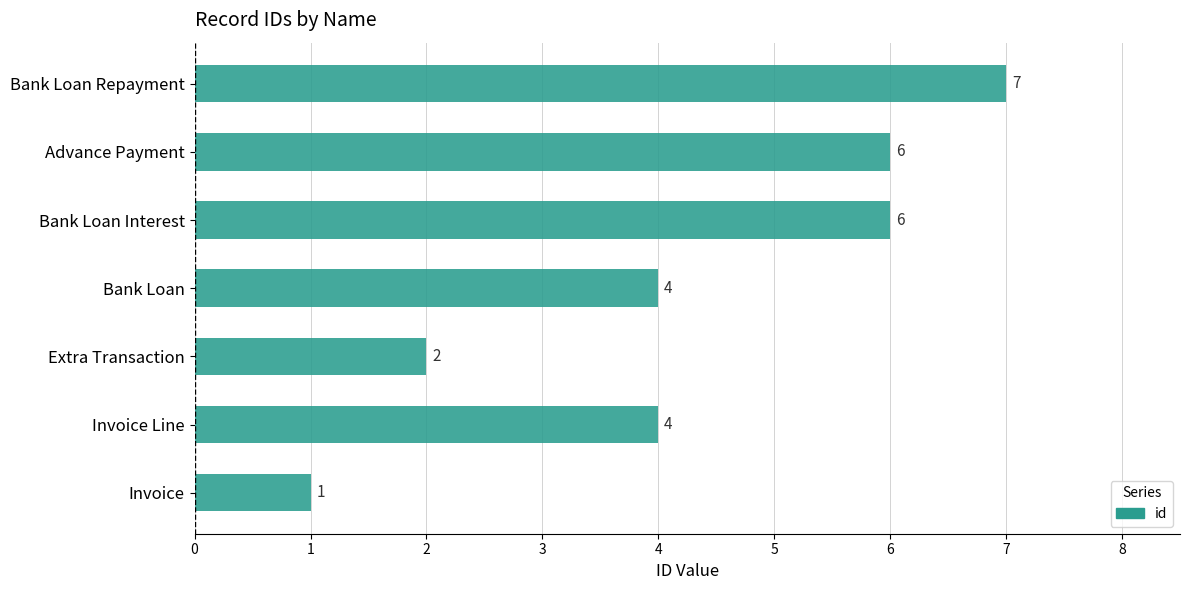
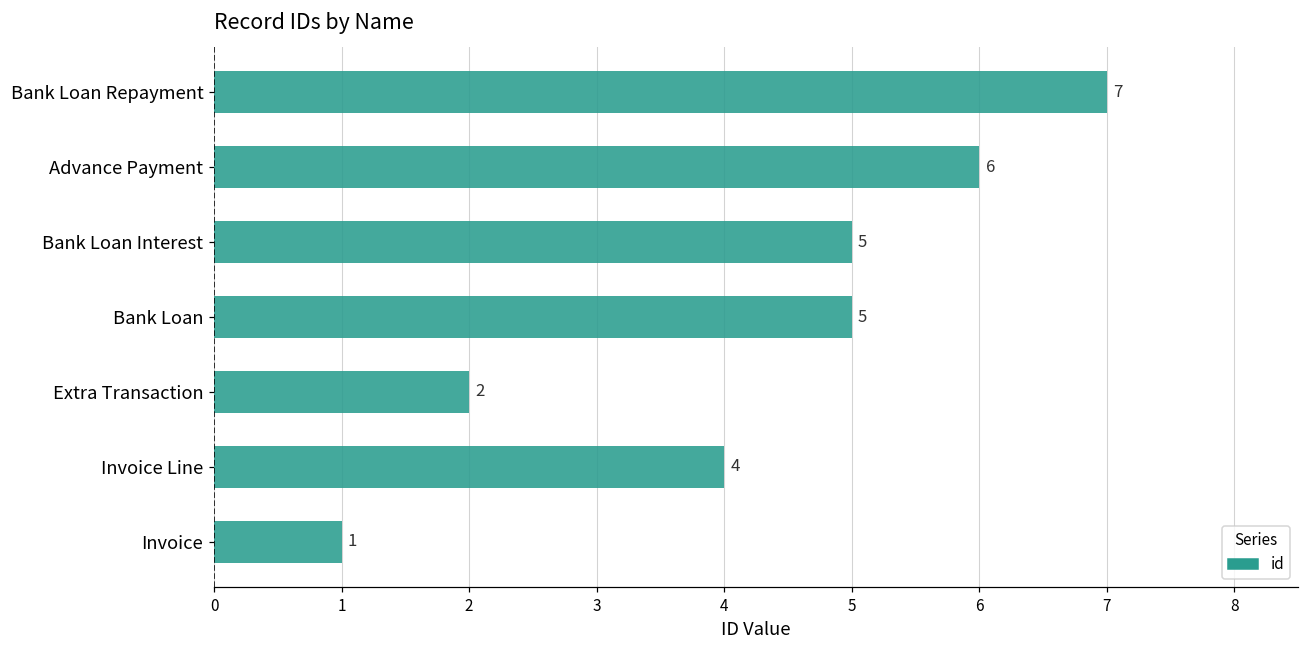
Bank Loan Interest: 6 -> 5
Bank Loan: 4 -> 5
